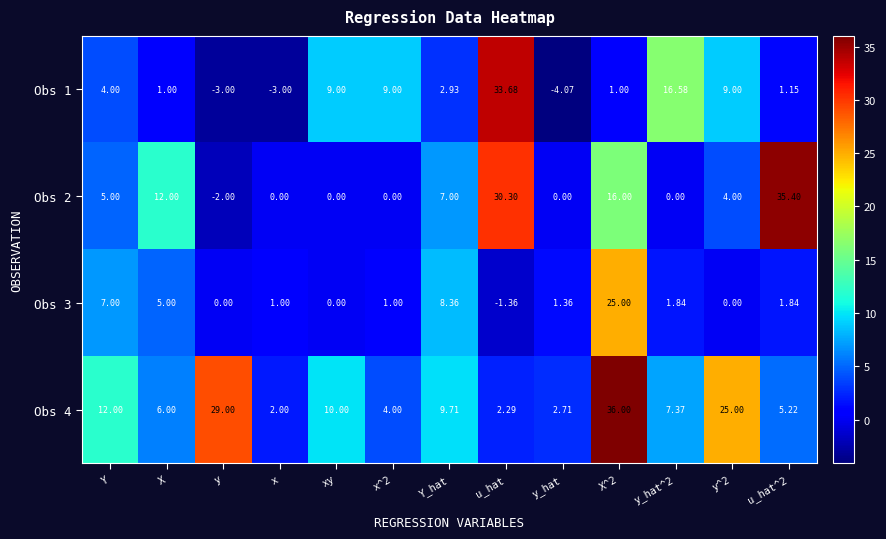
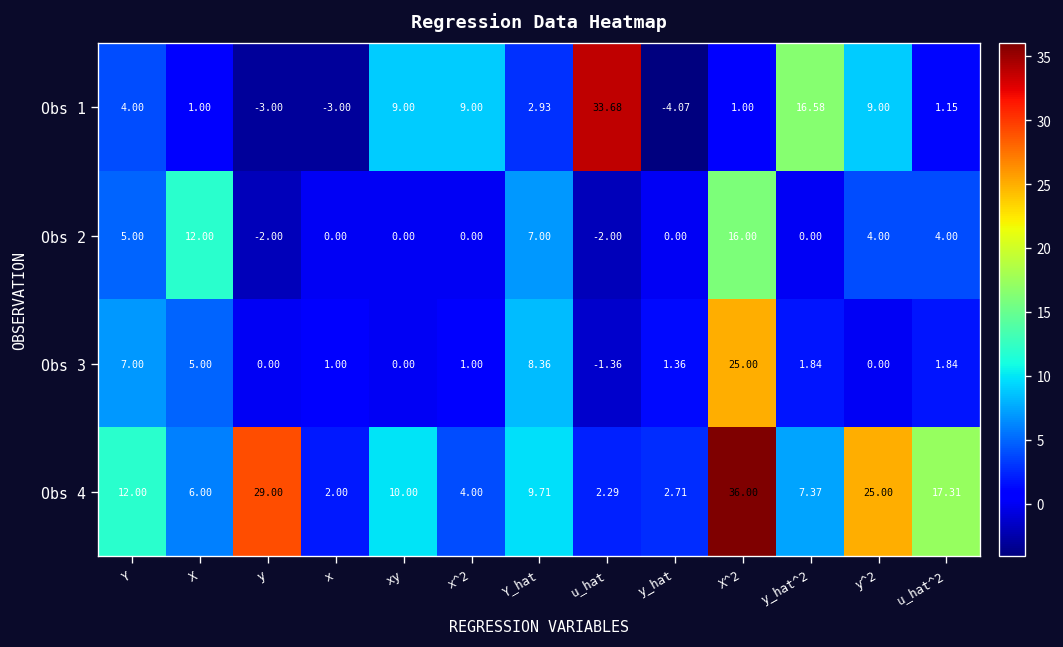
Obs 2, u_hat: 30.30 -> -2.00
Obs 2, u_hat^2: 35.40 -> 4.00
Obs 4, u_hat^2: 5.22 -> 17.31
